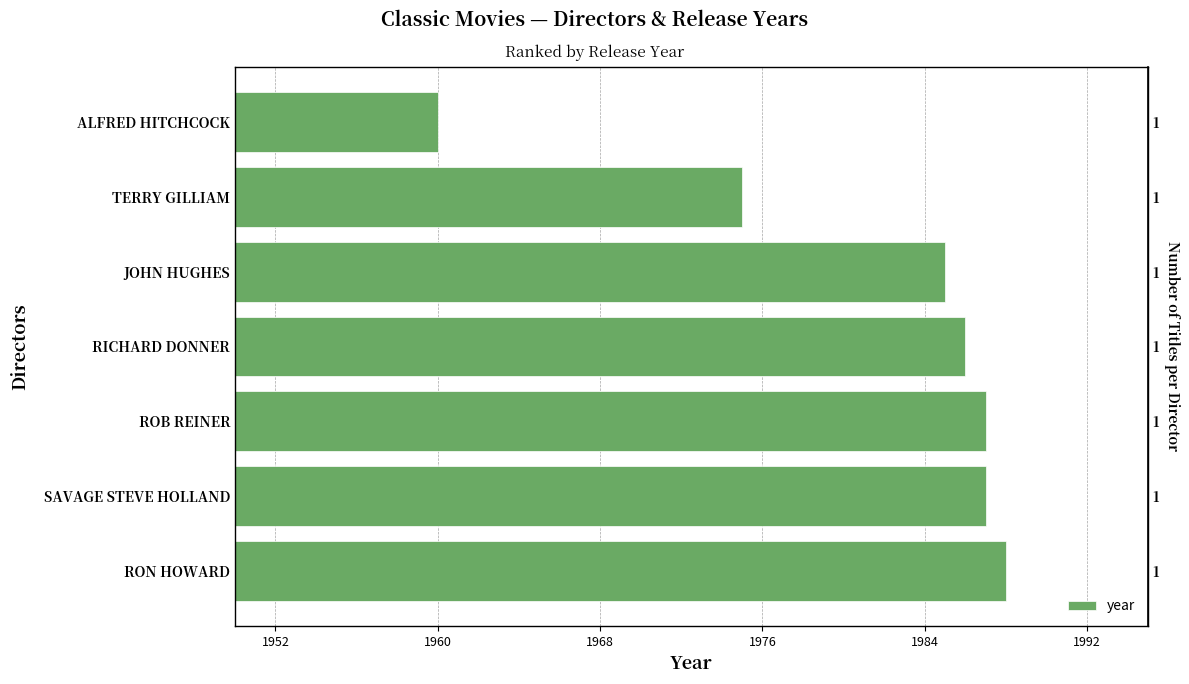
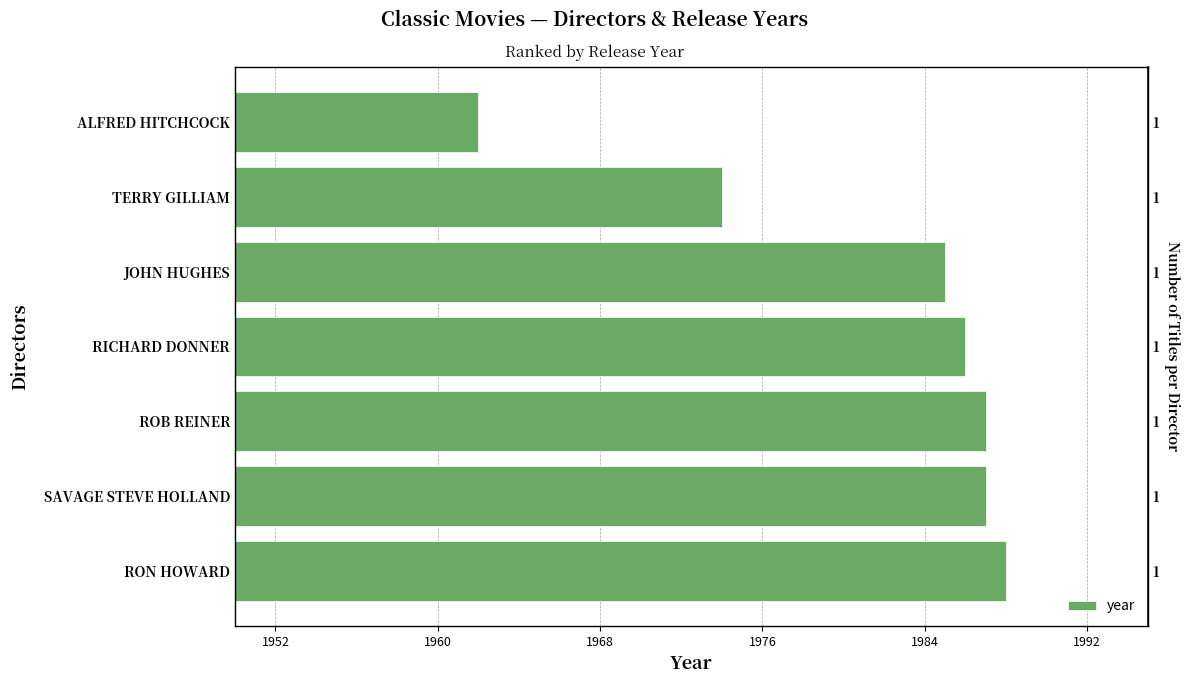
ALFRED HITCHCOCK: 1960 -> 1962
TERRY GILLIAM: 1975 -> 1974
